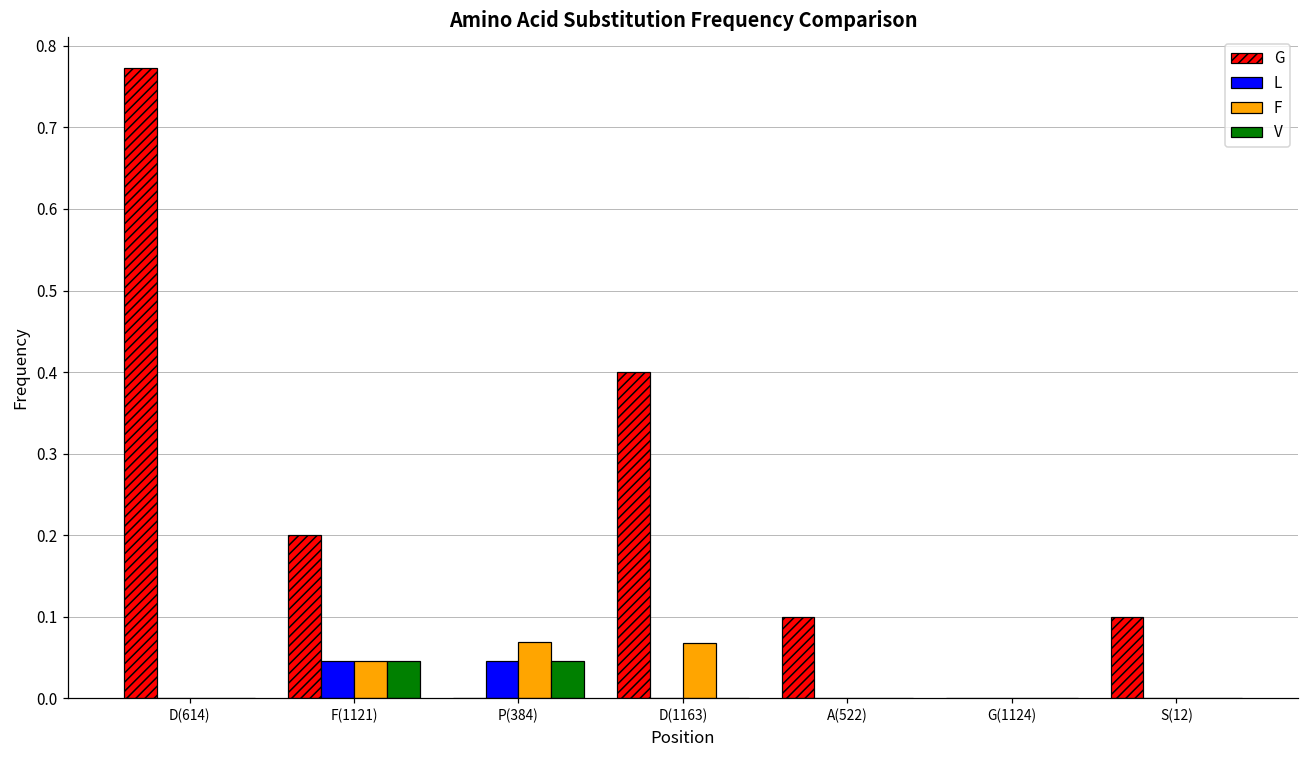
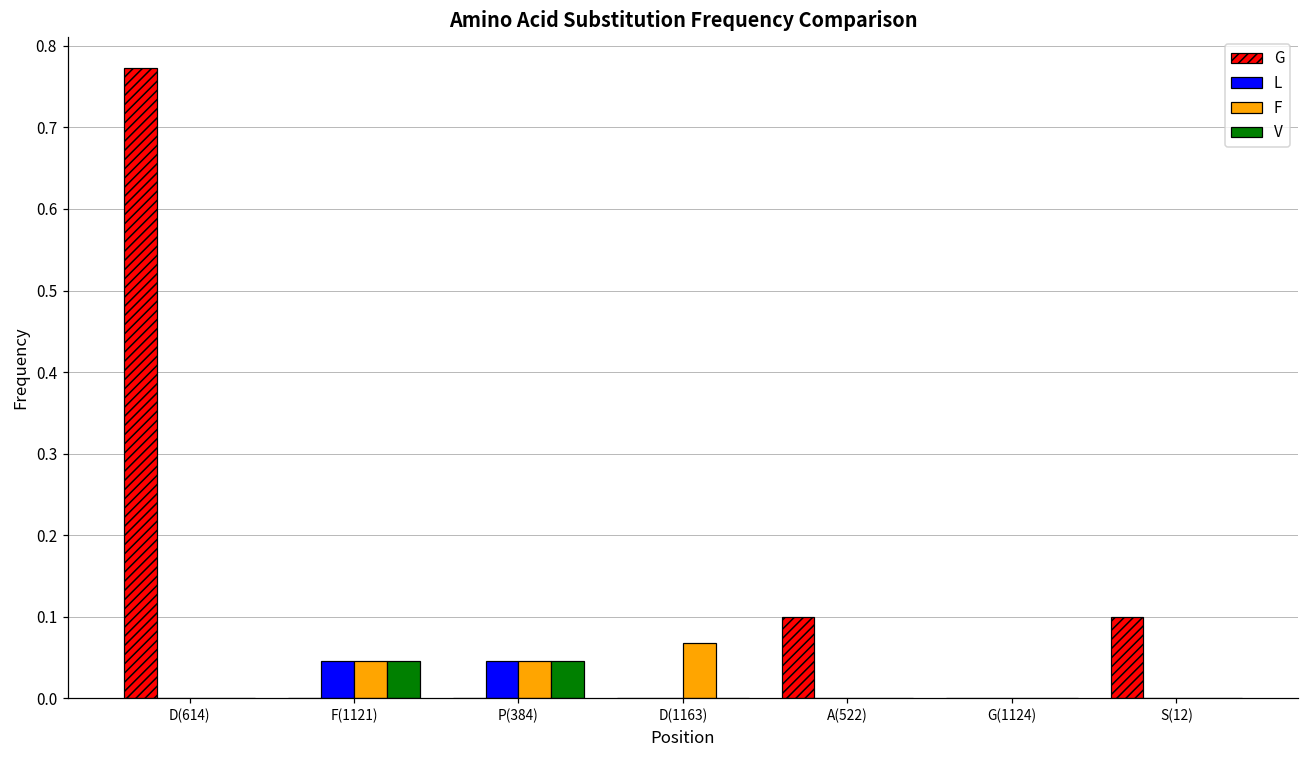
G, F(1121): 0.2 -> 0.0
F, P(384): 0.07 -> 0.05
G, D(1163): 0.4 -> 0.0
